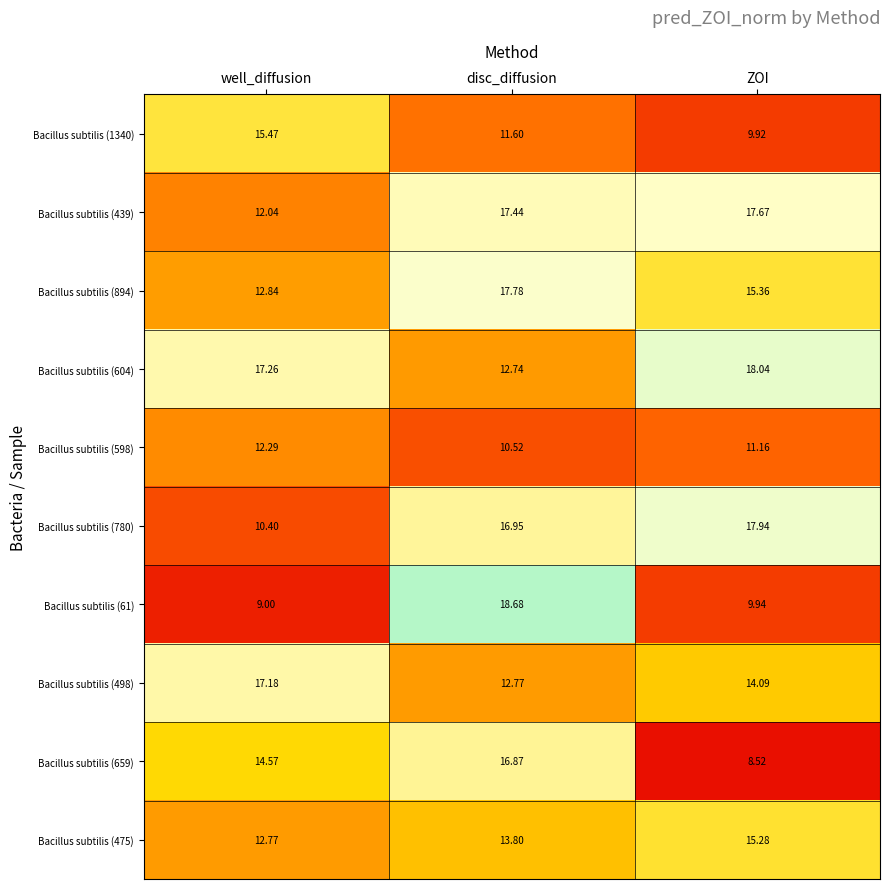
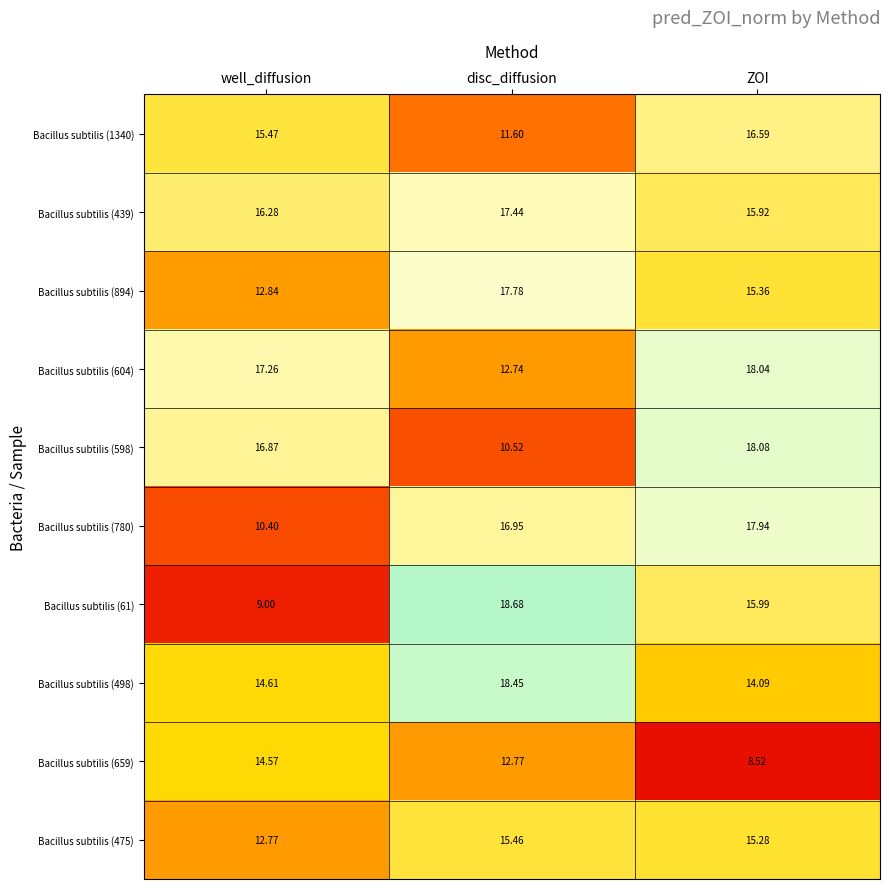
Bacillus subtilis (1340), ZOI: 9.92 -> 16.59
Bacillus subtilis (439), well_diffusion: 12.04 -> 16.28
Bacillus subtilis (439), ZOI: 17.67 -> 15.92
Bacillus subtilis (598), well_diffusion: 12.29 -> 16.87
Bacillus subtilis (598), ZOI: 11.16 -> 18.08
Bacillus subtilis (61), ZOI: 9.94 -> 15.99
Bacillus subtilis (498), well_diffusion: 17.18 -> 14.61
Bacillus subtilis (498), disc_diffusion: 12.77 -> 18.45
Bacillus subtilis (659), disc_diffusion: 16.87 -> 12.77
Bacillus subtilis (475), disc_diffusion: 13.80 -> 15.46
